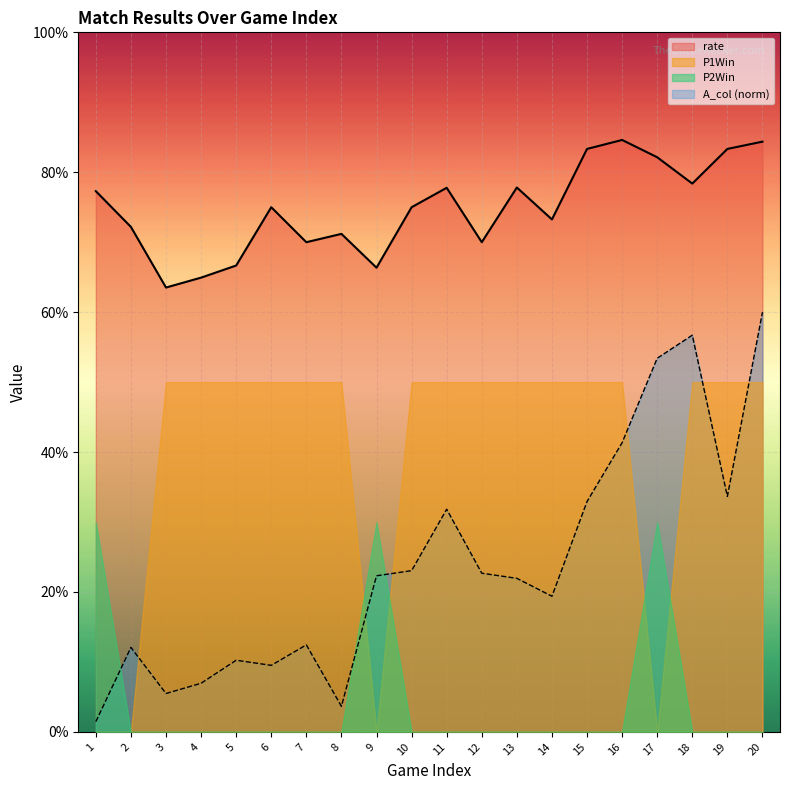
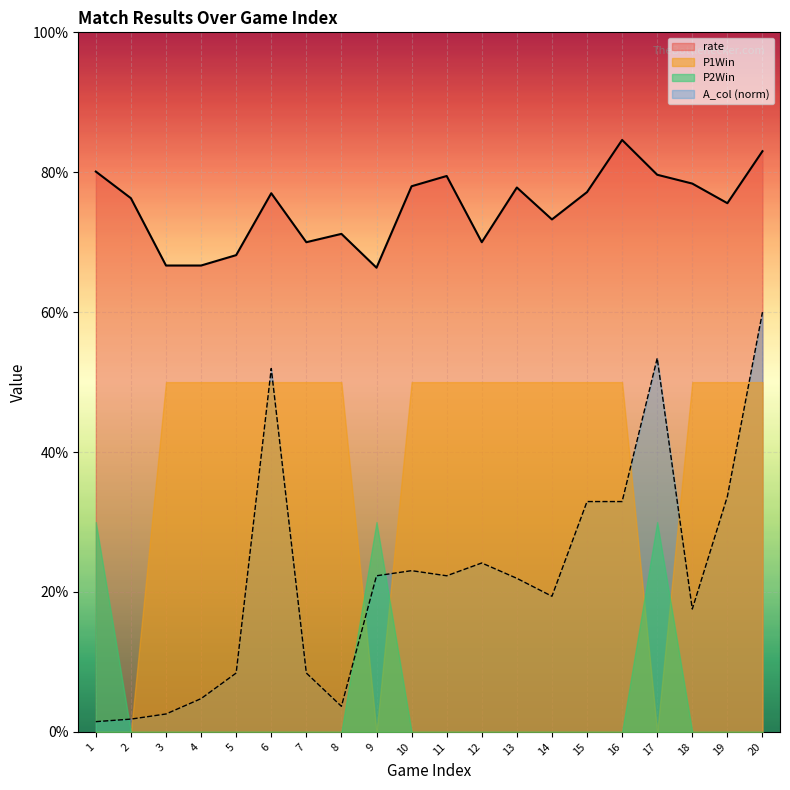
rate, 1: 77% -> 80%
rate, 2: 72% -> 76%
A_col (norm), 2: 12% -> 2%
rate, 3: 64% -> 67%
A_col (norm), 3: 5% -> 3%
rate, 4: 65% -> 67%
A_col (norm), 4: 7% -> 5%
rate, 5: 67% -> 68%
A_col (norm), 5: 10% -> 8%
rate, 6: 75% -> 77%
A_col (norm), 6: 10% -> 52%
A_col (norm), 7: 12% -> 8%
rate, 10: 75% -> 78%
rate, 11: 78% -> 79%
A_col (norm), 11: 32% -> 22%
A_col (norm), 12: 23% -> 24%
rate, 15: 83% -> 77%
A_col (norm), 16: 41% -> 33%
rate, 17: 82% -> 80%
A_col (norm), 18: 57% -> 18%
rate, 19: 83% -> 76%
rate, 20: 84% -> 83%
